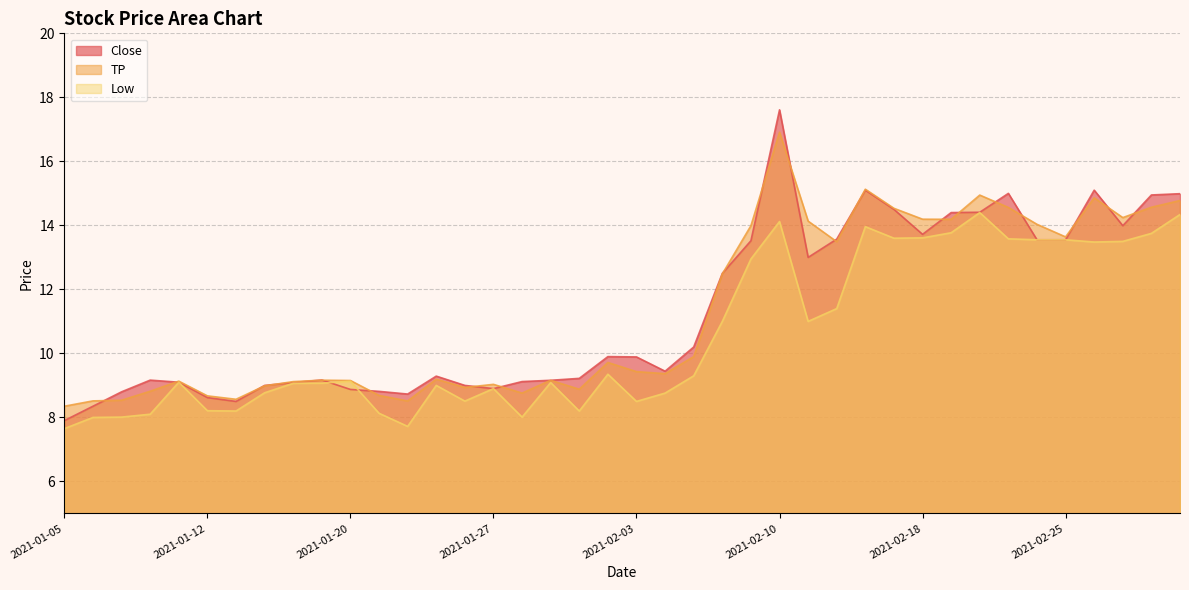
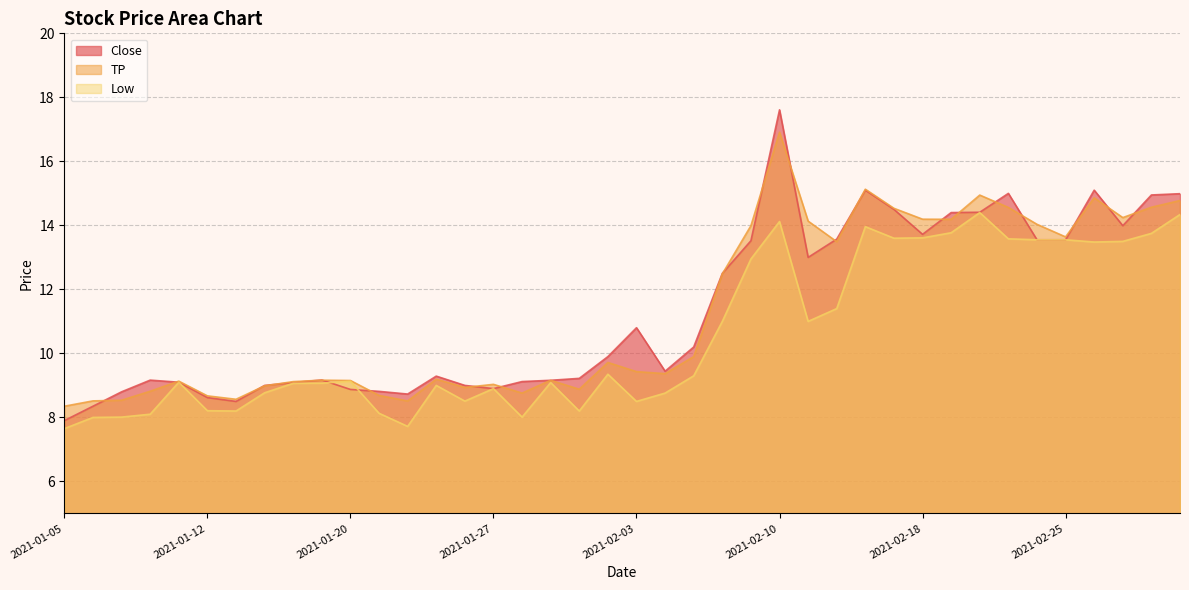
Close, 2021-02-03: 9.9 -> 10.8
